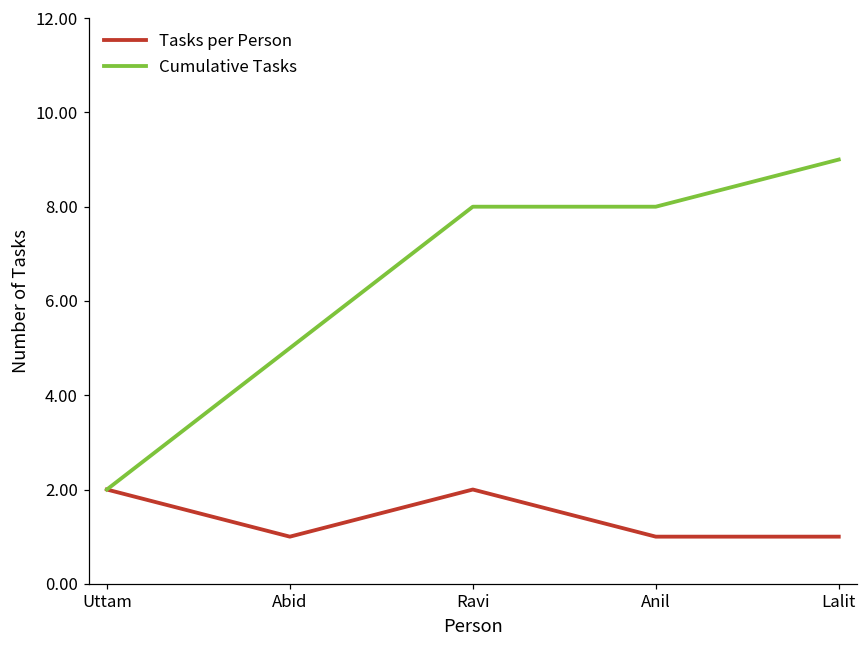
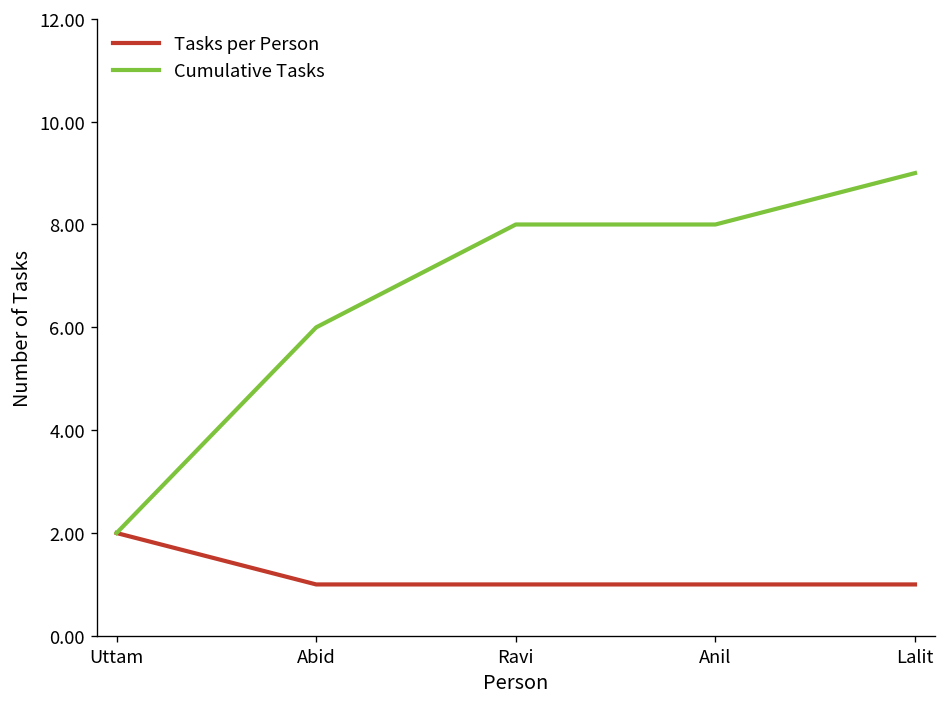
Cumulative Tasks, Abid: 5 -> 6
Tasks per Person, Ravi: 2 -> 1
